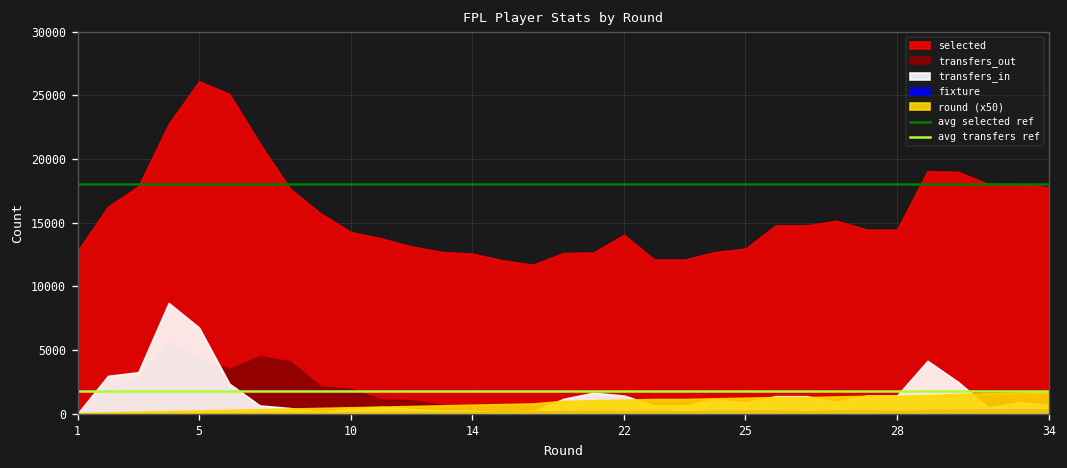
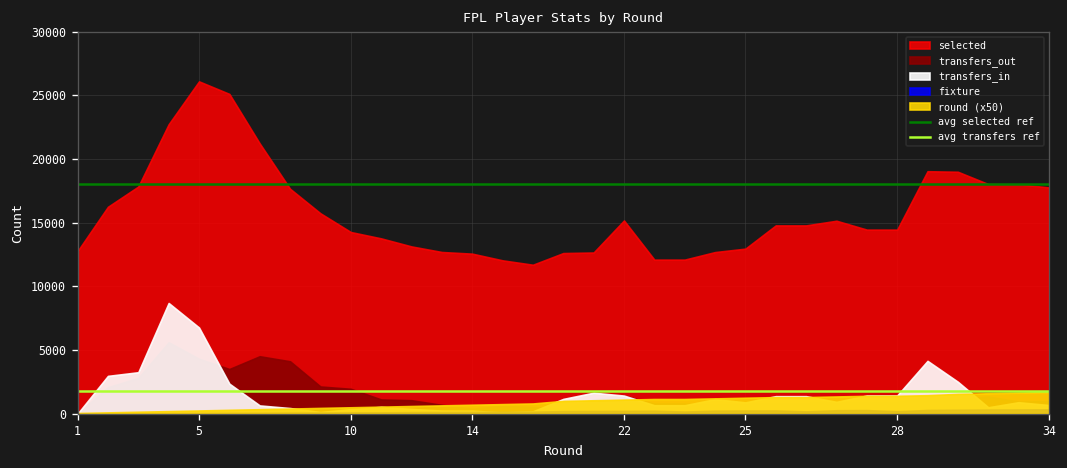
selected, 22: 14000 -> 15200
